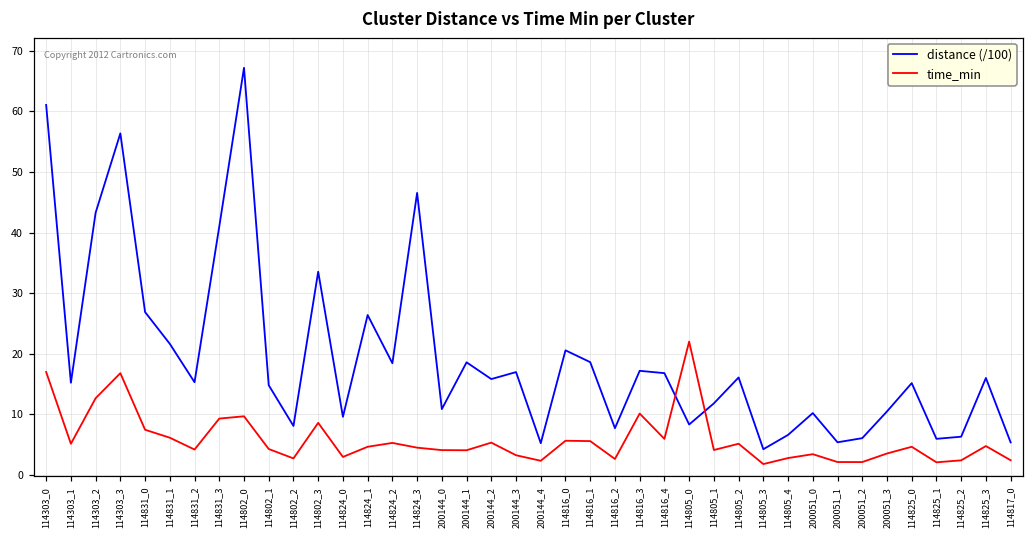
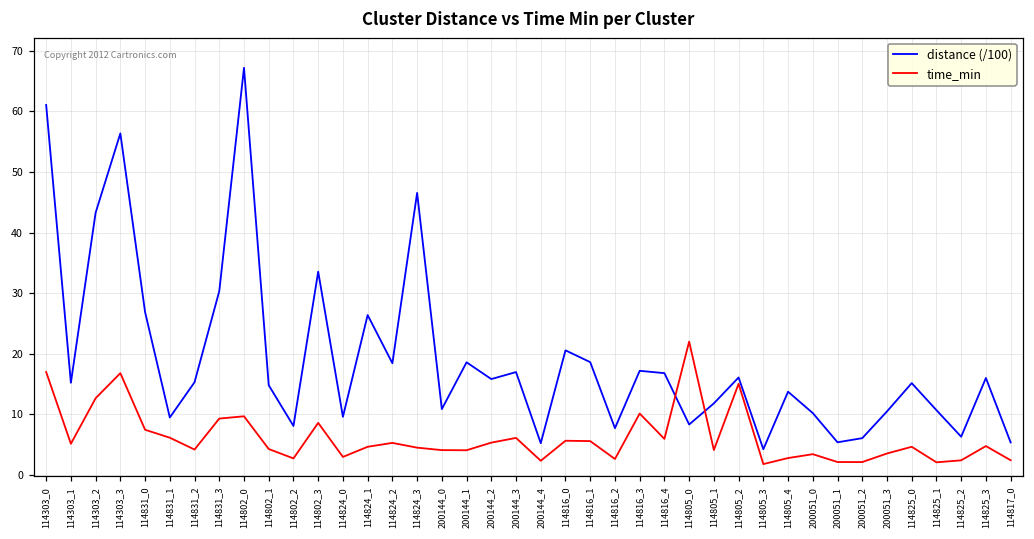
distance (/100), 114831_1: 22 -> 9
distance (/100), 114831_3: 41 -> 30
time_min, 200144_3: 3 -> 6
time_min, 114805_2: 5 -> 15
distance (/100), 114805_4: 7 -> 14
distance (/100), 114825_1: 6 -> 11
